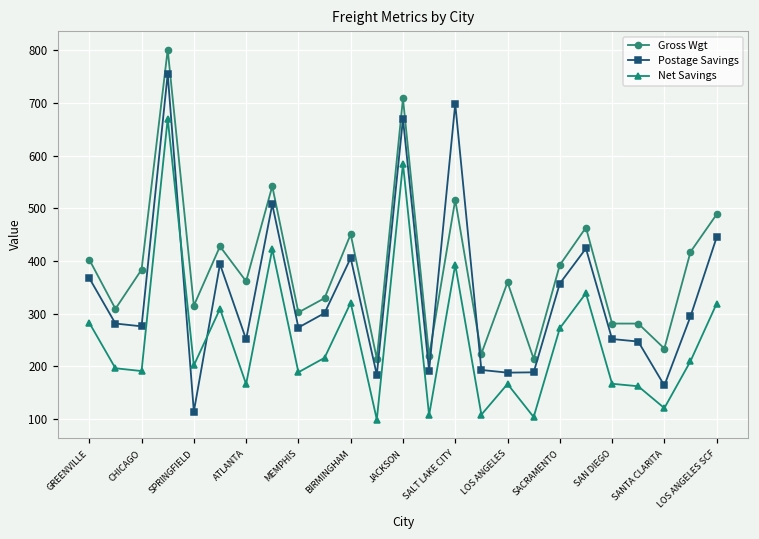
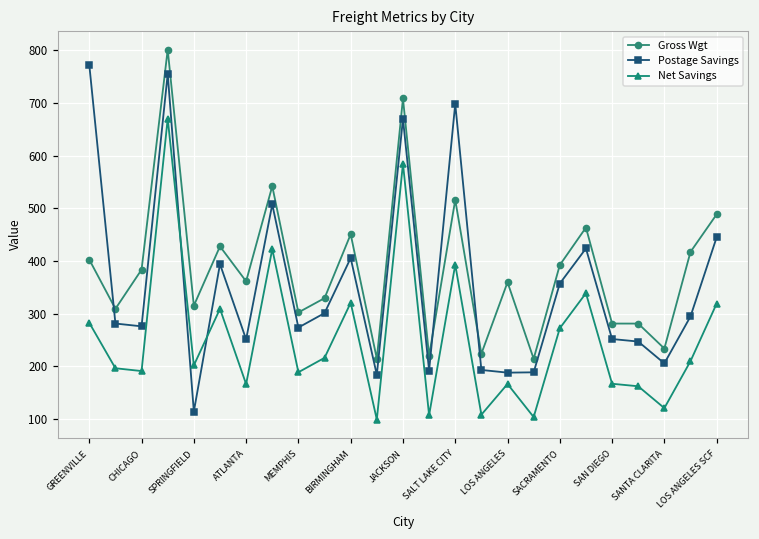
Postage Savings, GREENVILLE: 370 -> 770
Postage Savings, SANTA CLARITA: 160 -> 210
